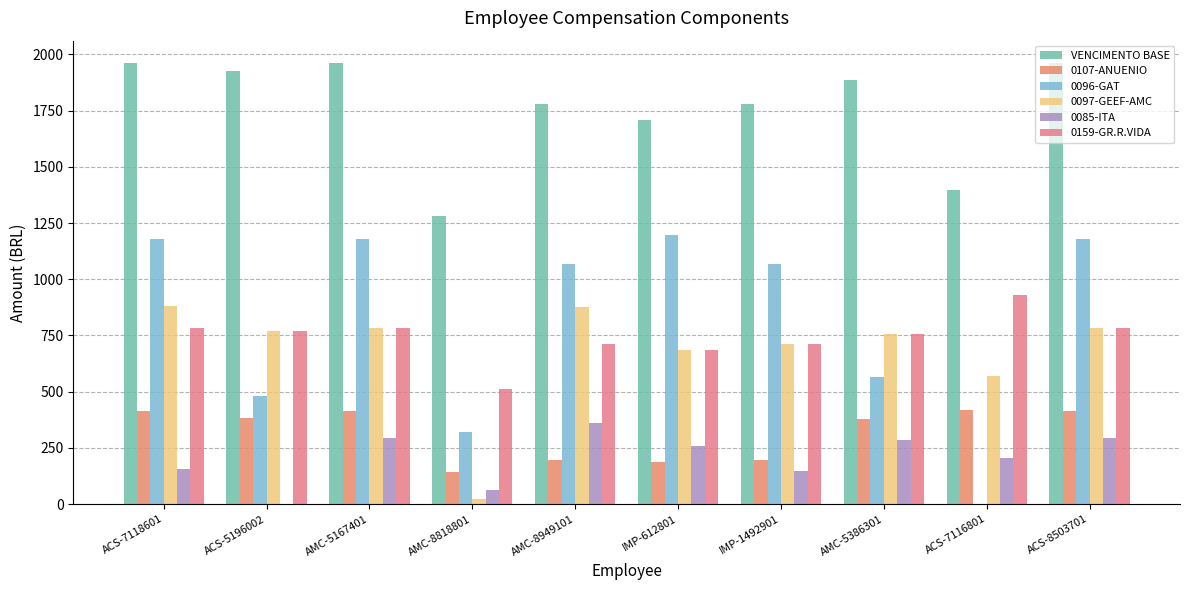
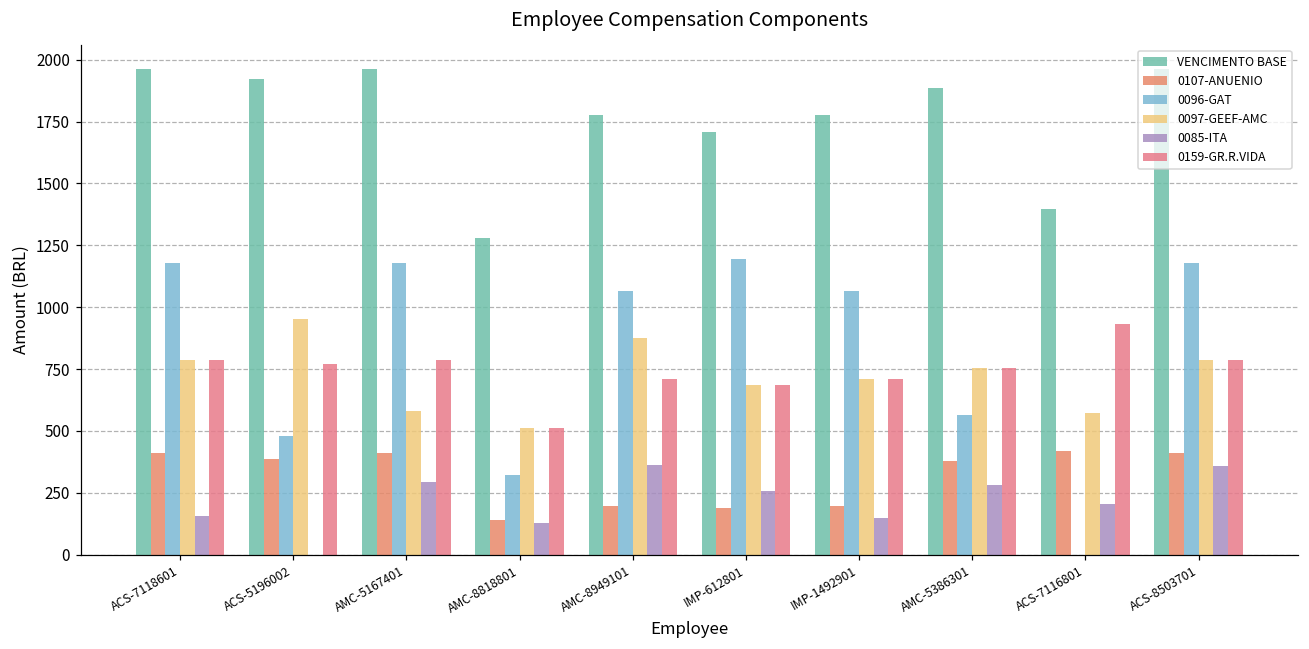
0097-GEEF-AMC, ACS-7118601: 880 -> 790
0097-GEEF-AMC, ACS-5196002: 770 -> 950
0097-GEEF-AMC, AMC-5167401: 790 -> 580
0097-GEEF-AMC, AMC-8818801: 20 -> 510
0085-ITA, AMC-8818801: 60 -> 130
0085-ITA, ACS-8503701: 290 -> 360
